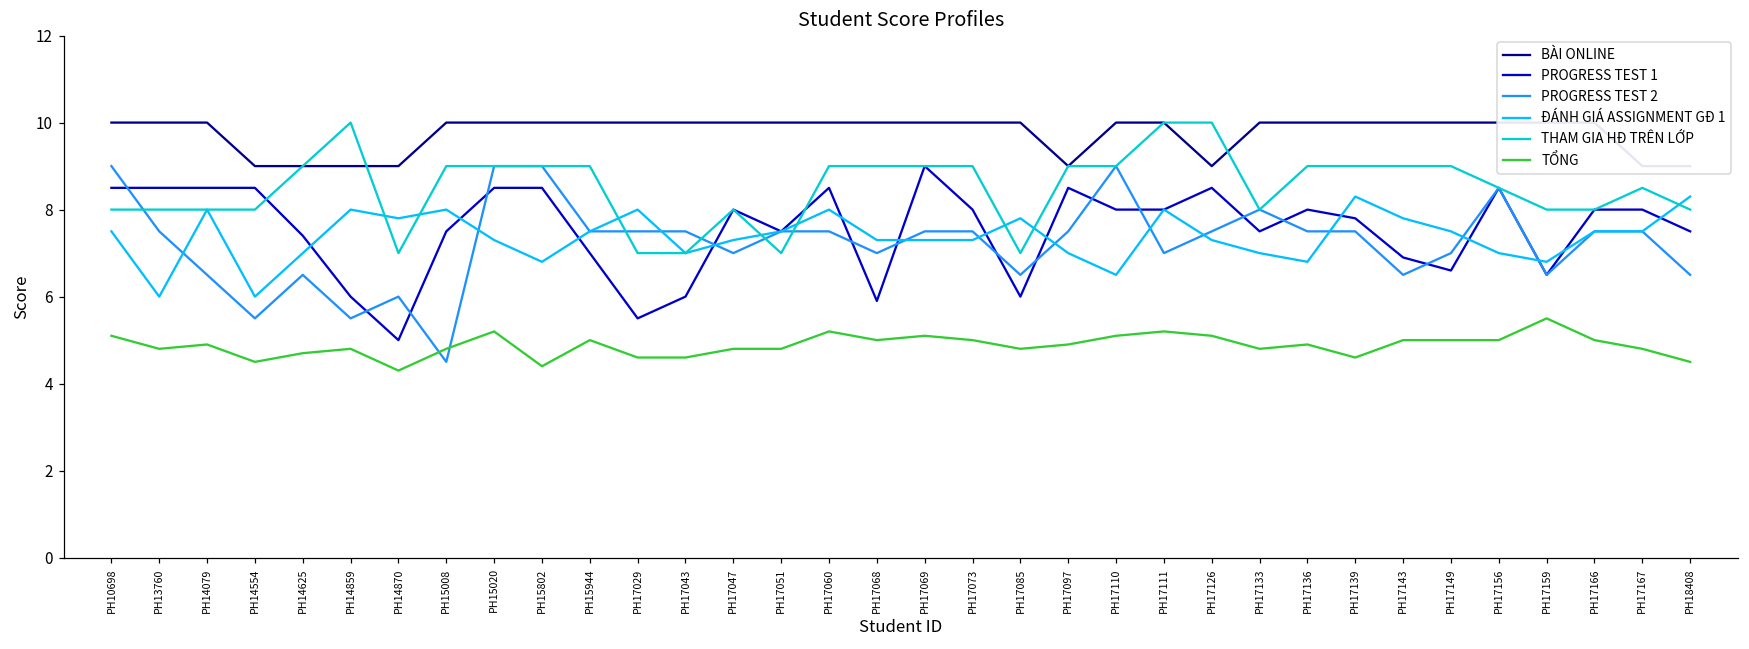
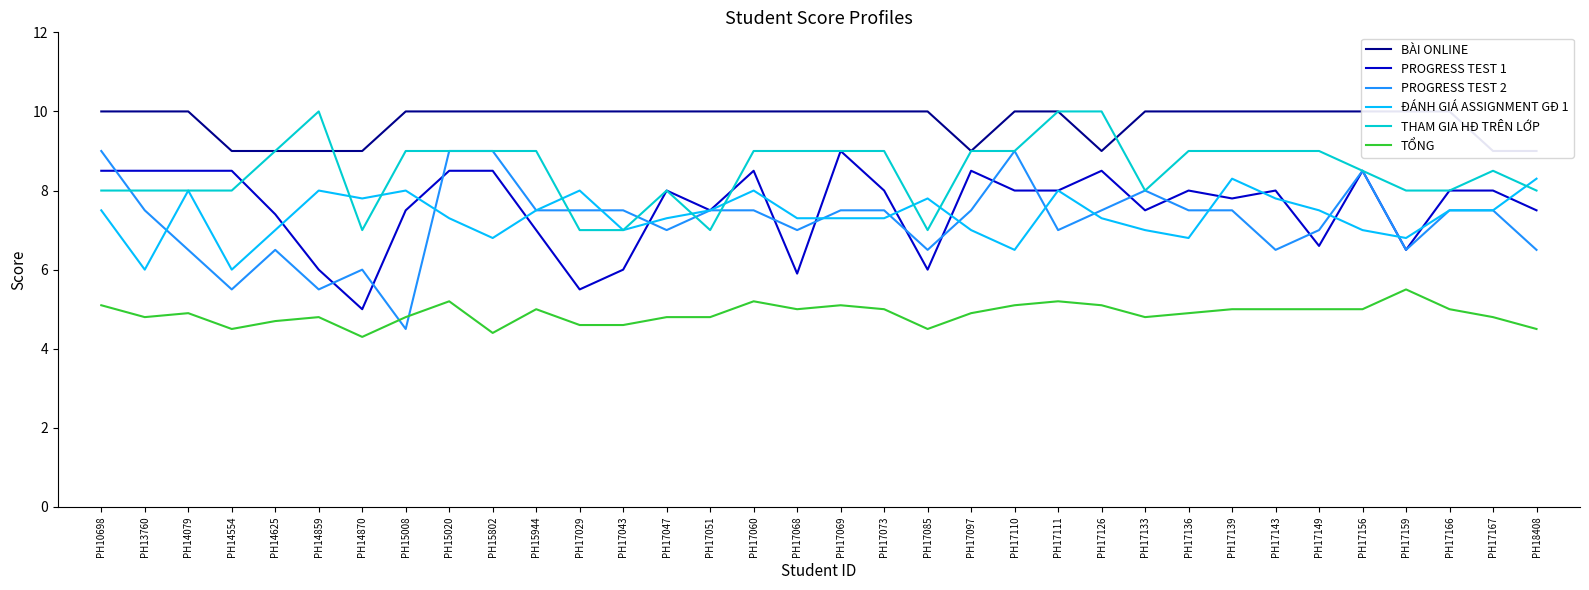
TỔNG, PH17085: 4.8 -> 4.5
TỔNG, PH17139: 4.6 -> 5.0
PROGRESS TEST 1, PH17143: 6.9 -> 8.0
